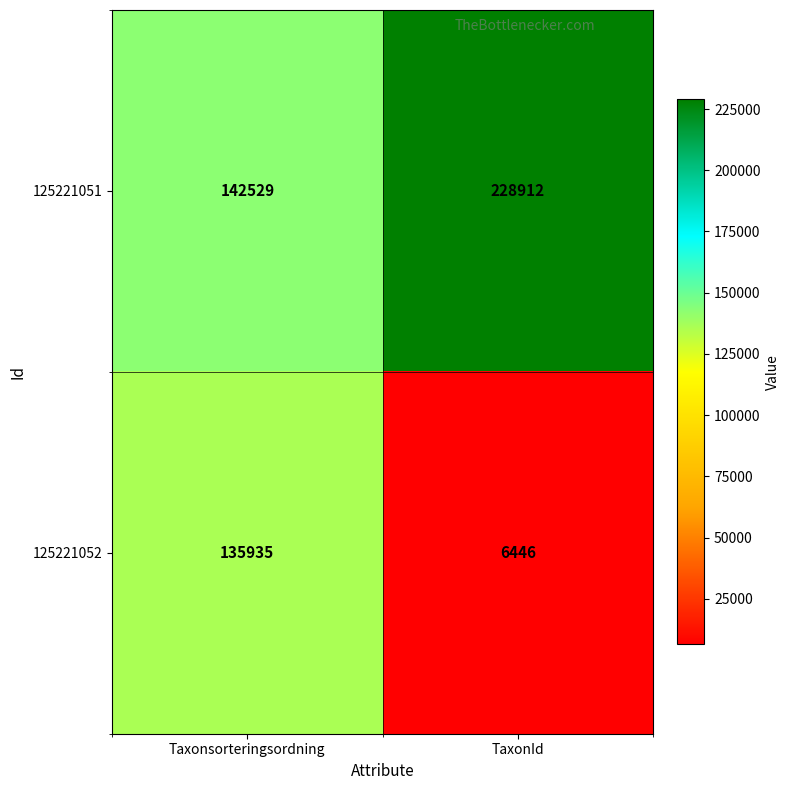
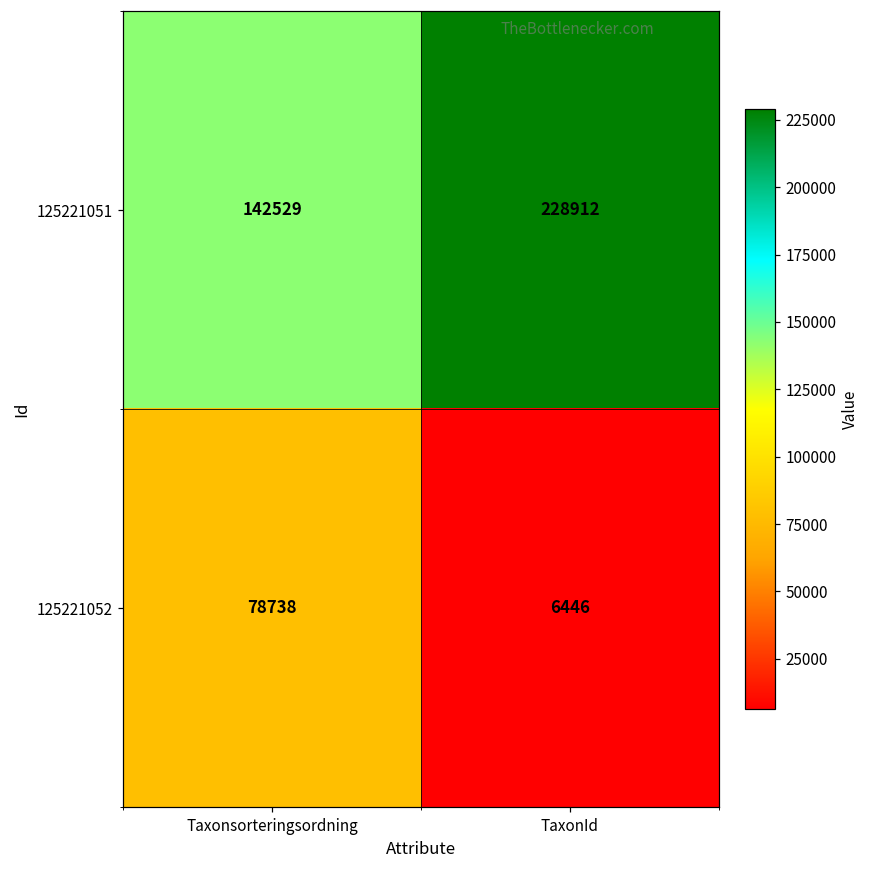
125221052, Taxonsorteringsordning: 135935 -> 78738
